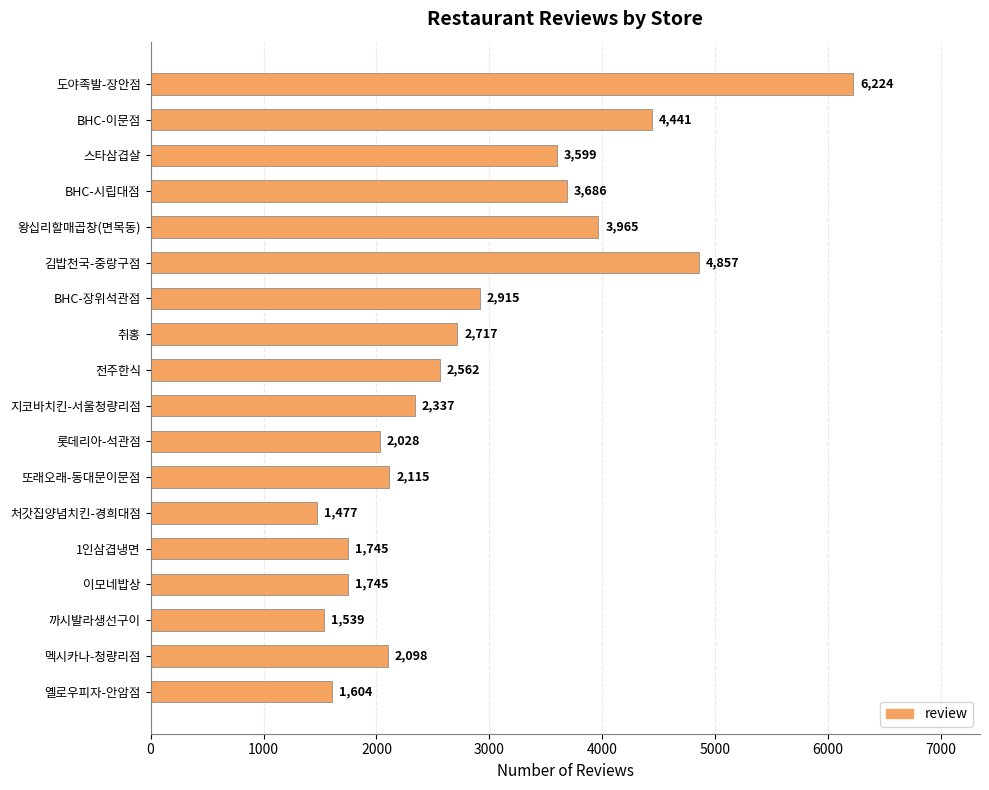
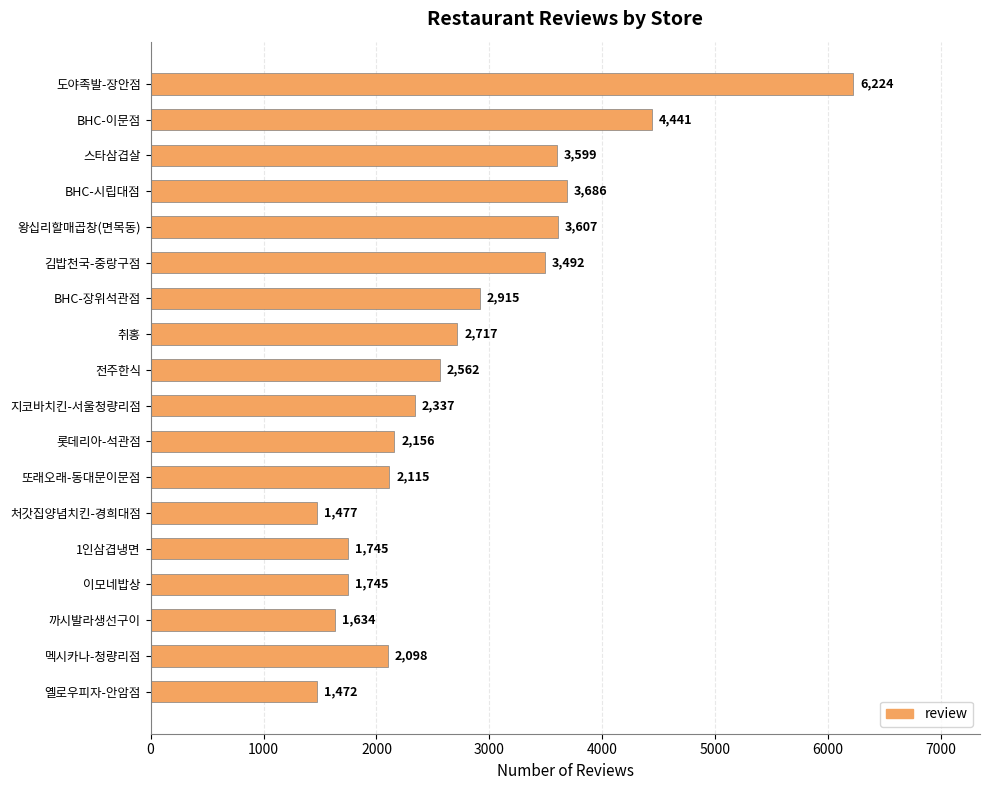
왕십리할매곱창(면목동): 3,965 -> 3,607
김밥천국-중랑구점: 4,857 -> 3,492
롯데리아-석관점: 2,028 -> 2,156
까시발라생선구이: 1,539 -> 1,634
옐로우피자-안암점: 1,604 -> 1,472
